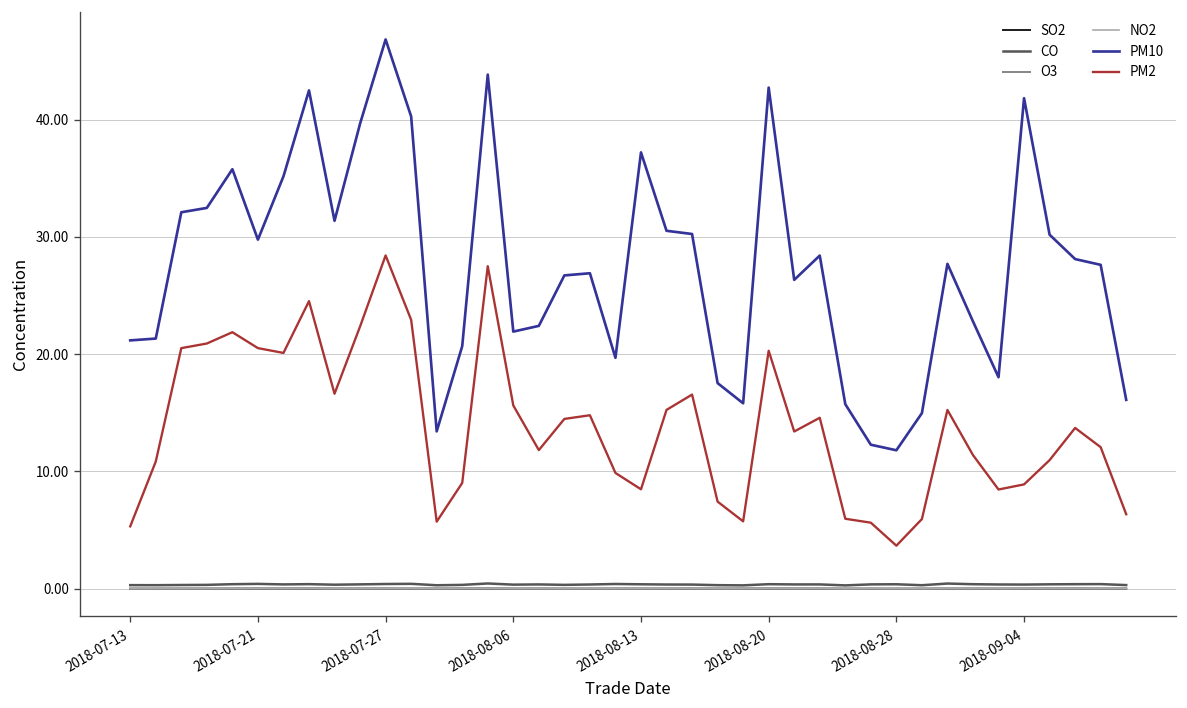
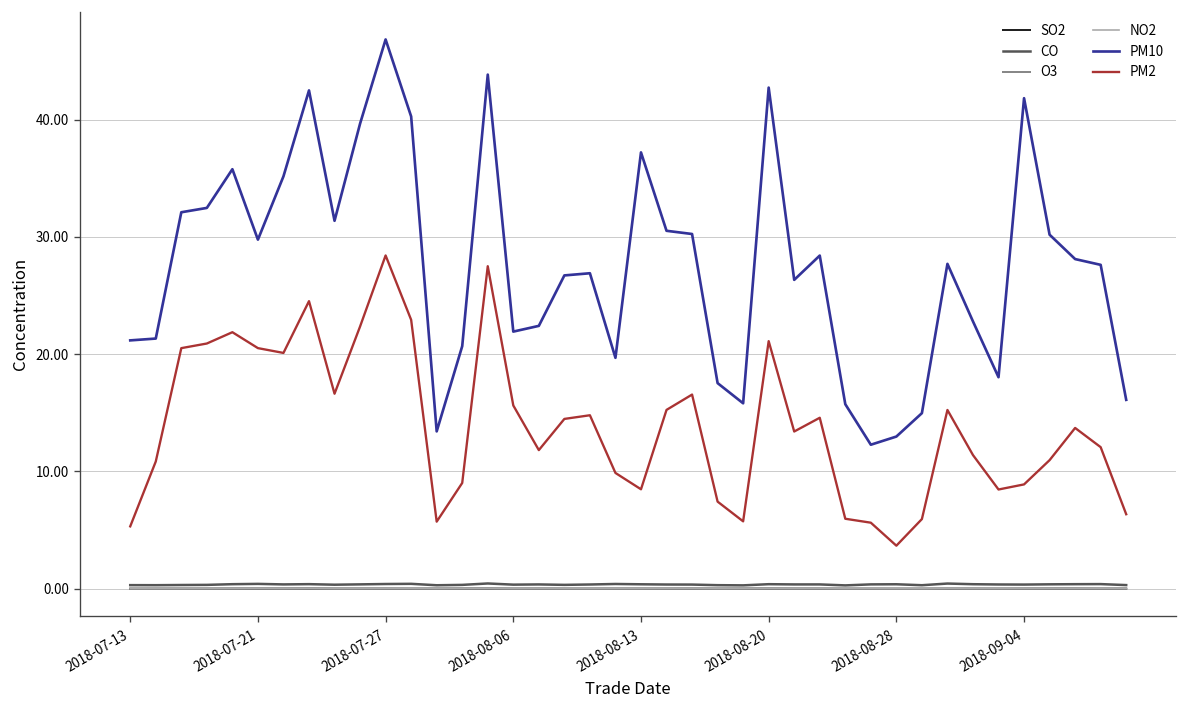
PM2, 2018-08-20: 20 -> 21
PM10, 2018-08-28: 12 -> 13
